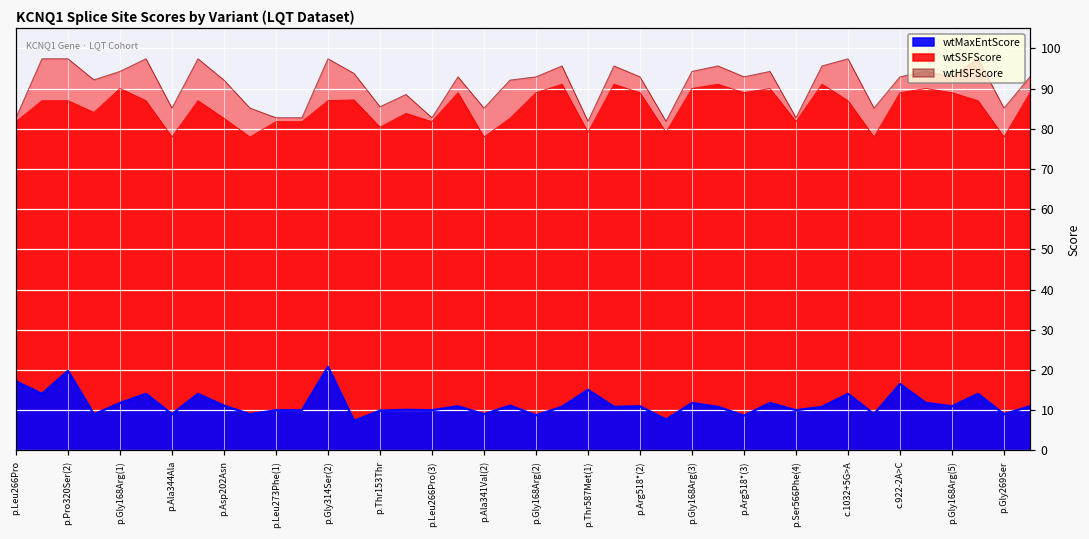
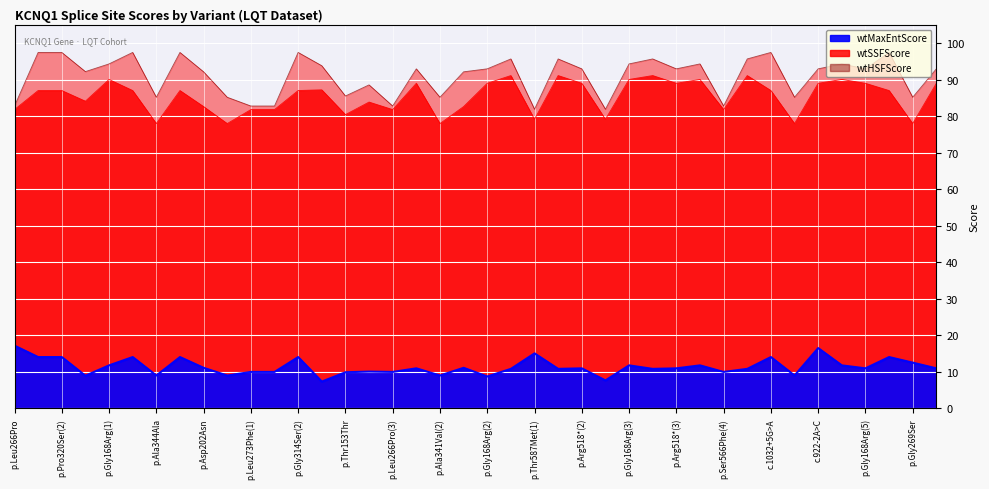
wtMaxEntScore, p.Pro320Ser(2): 20 -> 14
wtMaxEntScore, p.Gly314Ser(2): 21 -> 14
wtMaxEntScore, p.Arg518*(3): 9 -> 11
wtMaxEntScore, p.Gly269Ser: 9 -> 13
